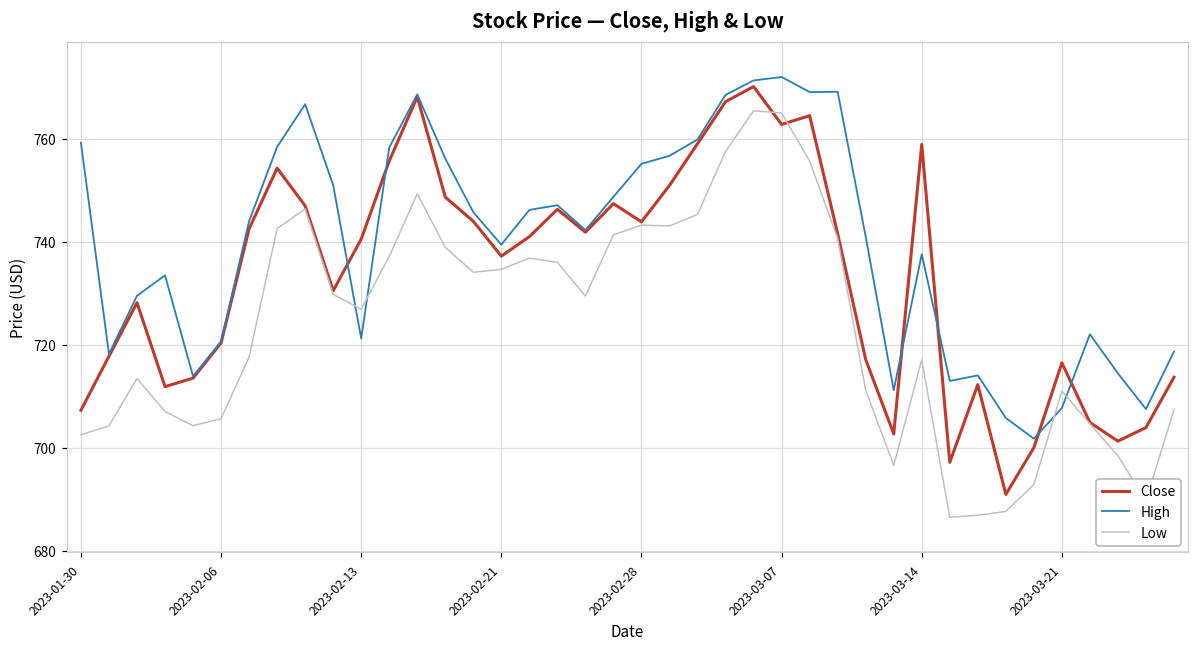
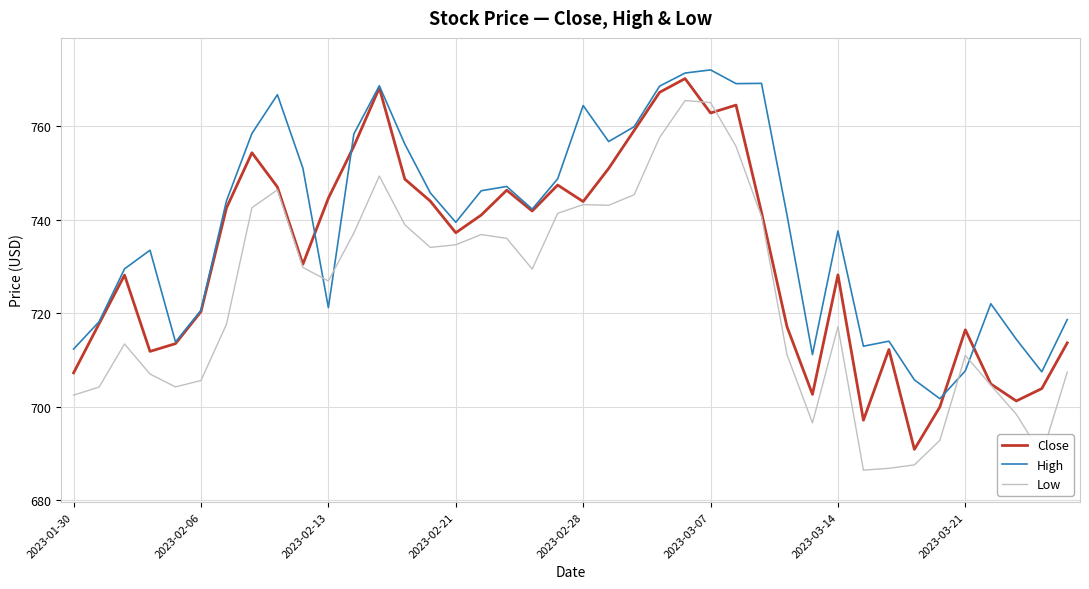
High, 2023-01-30: 759 -> 712
Close, 2023-02-13: 741 -> 745
High, 2023-02-28: 755 -> 764
Close, 2023-03-14: 759 -> 728
